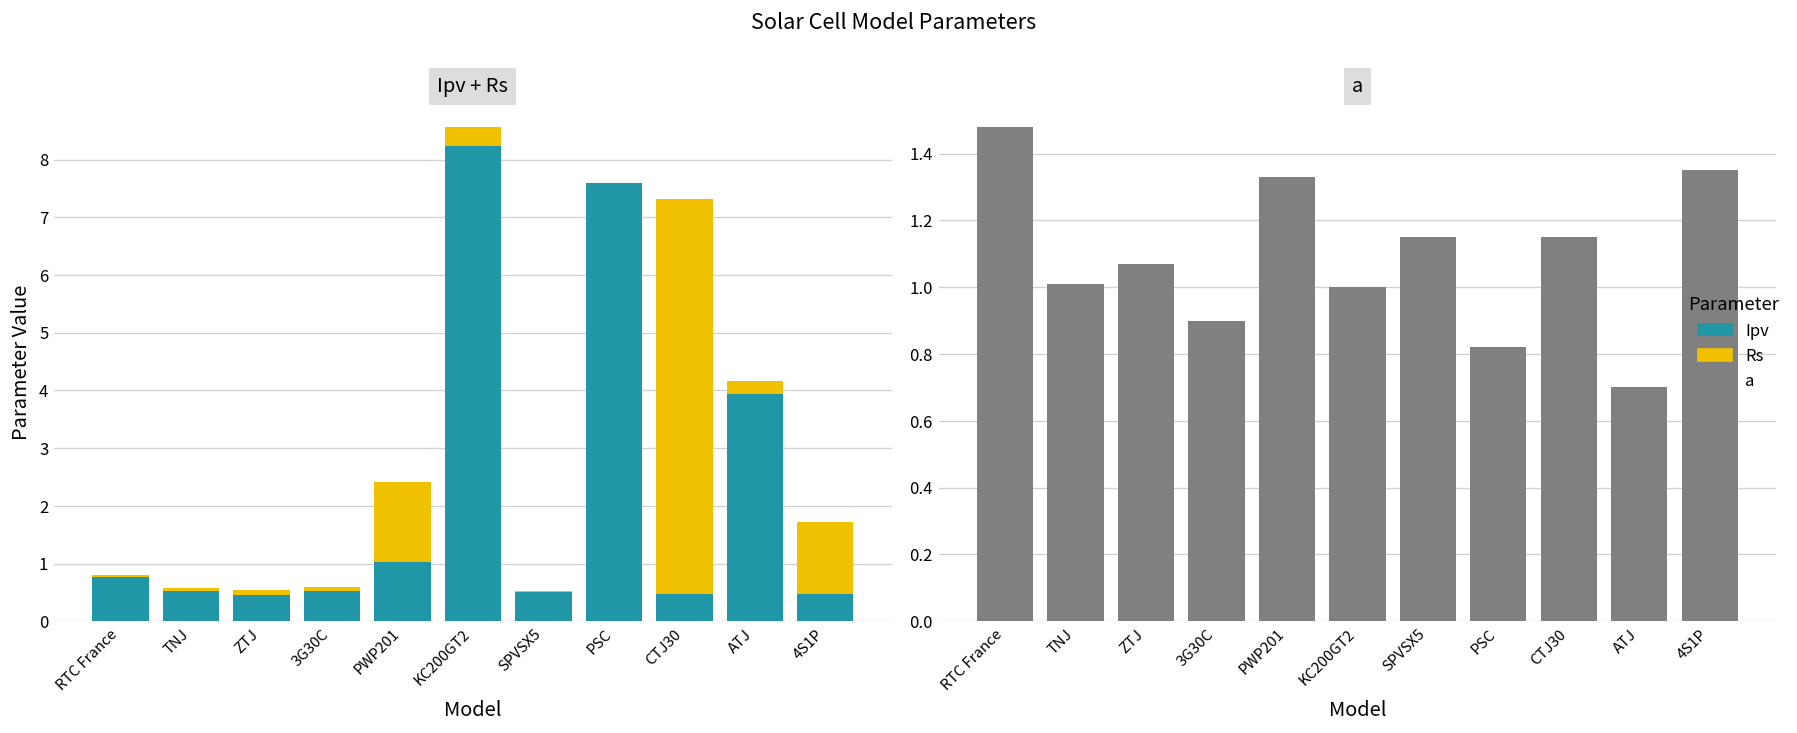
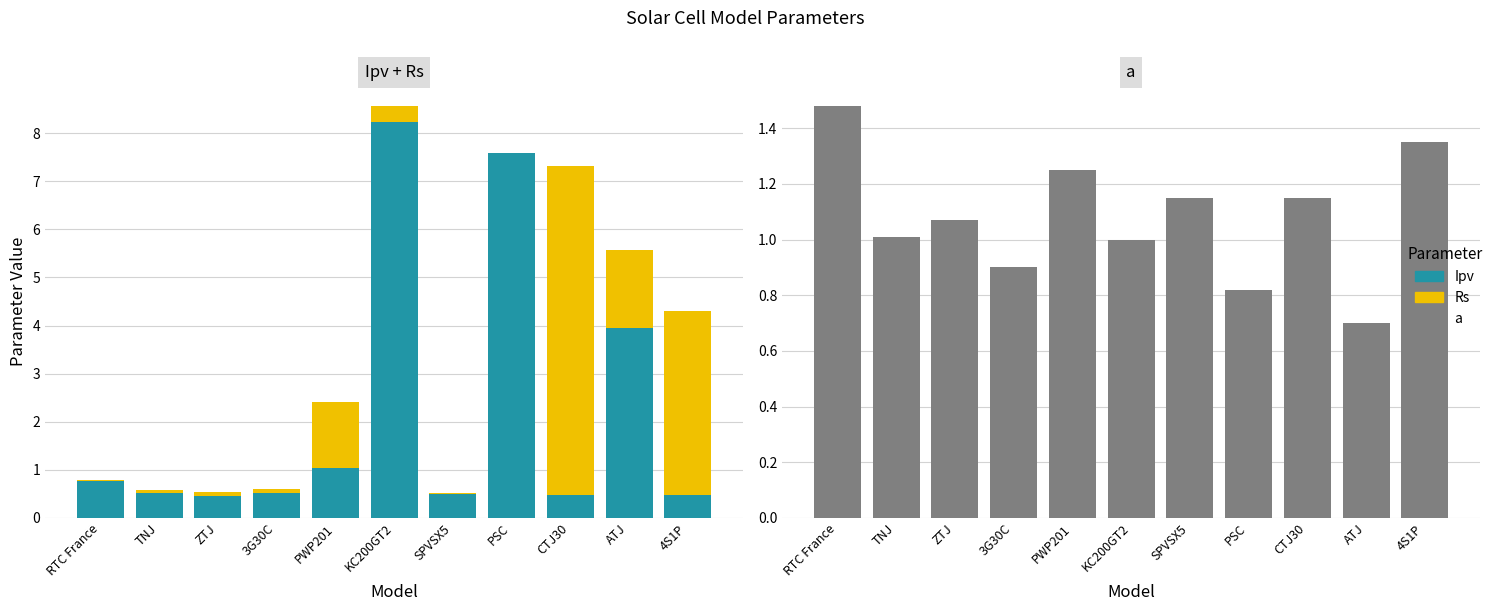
Ipv + Rs, Rs, ATJ: 0.2 -> 1.6
Ipv + Rs, Rs, 4S1P: 1.3 -> 3.8
a, PWP201: 1.33 -> 1.25
